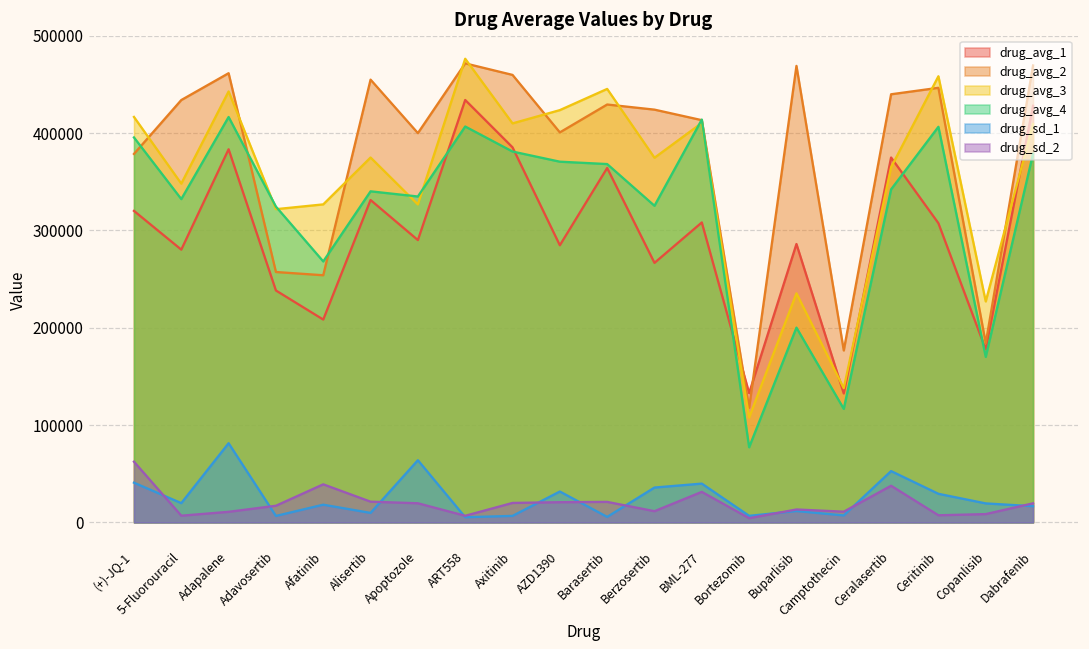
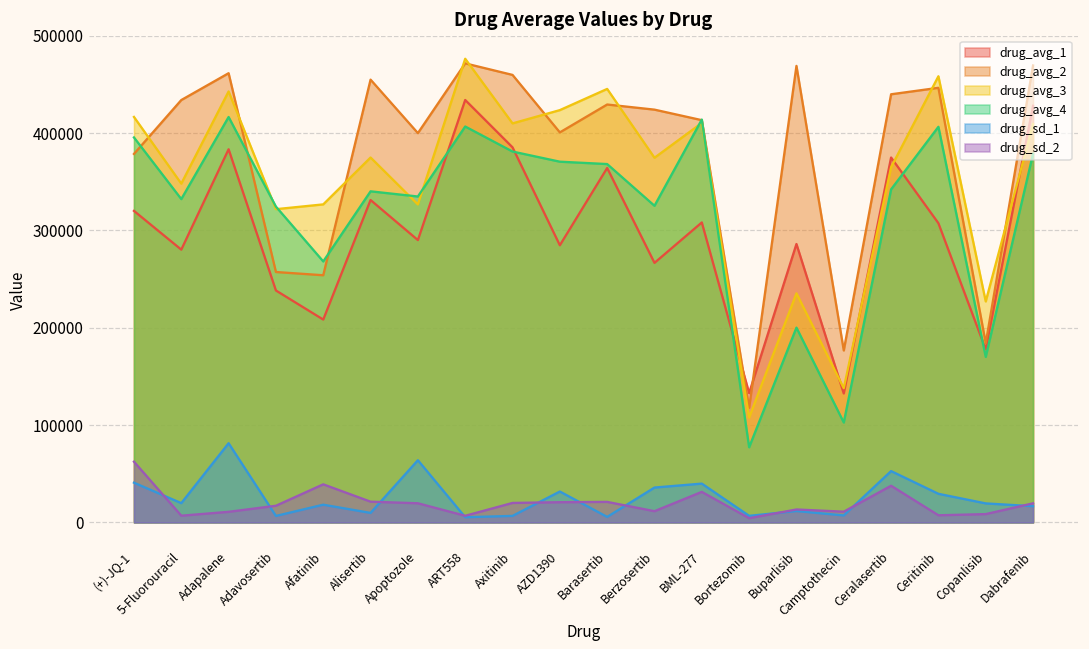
drug_avg_4, Camptothecin: 120000 -> 100000
